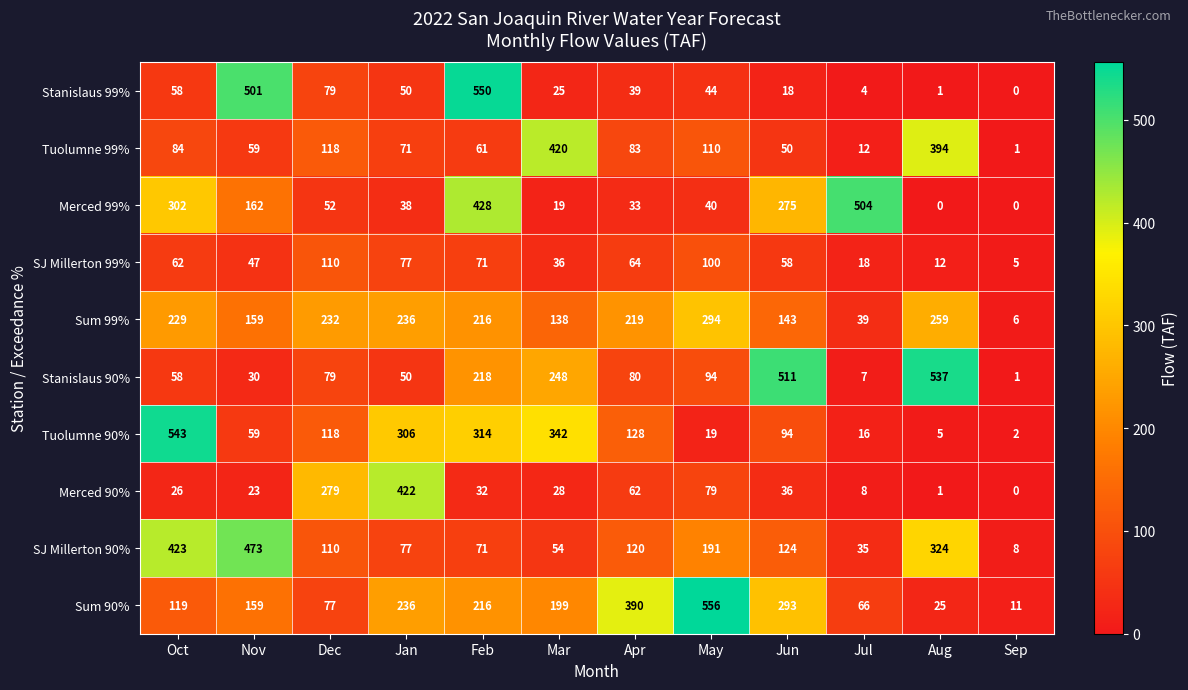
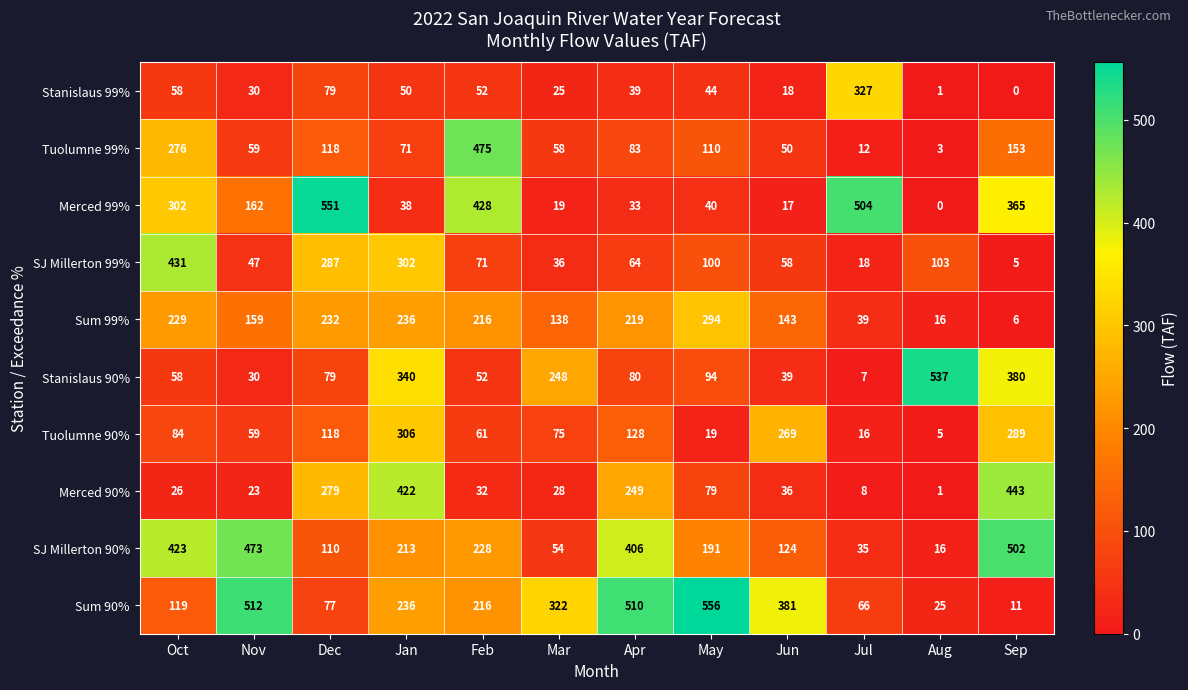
Stanislaus 99%, Nov: 501 -> 30
Stanislaus 99%, Feb: 550 -> 52
Stanislaus 99%, Jul: 4 -> 327
Tuolumne 99%, Oct: 84 -> 276
Tuolumne 99%, Feb: 61 -> 475
Tuolumne 99%, Mar: 420 -> 58
Tuolumne 99%, Aug: 394 -> 3
Tuolumne 99%, Sep: 1 -> 153
Merced 99%, Dec: 52 -> 551
Merced 99%, Jun: 275 -> 17
Merced 99%, Sep: 0 -> 365
SJ Millerton 99%, Oct: 62 -> 431
SJ Millerton 99%, Dec: 110 -> 287
SJ Millerton 99%, Jan: 77 -> 302
SJ Millerton 99%, Aug: 12 -> 103
Sum 99%, Aug: 259 -> 16
Stanislaus 90%, Jan: 50 -> 340
Stanislaus 90%, Feb: 218 -> 52
Stanislaus 90%, Jun: 511 -> 39
Stanislaus 90%, Sep: 1 -> 380
Tuolumne 90%, Oct: 543 -> 84
Tuolumne 90%, Feb: 314 -> 61
Tuolumne 90%, Mar: 342 -> 75
Tuolumne 90%, Jun: 94 -> 269
Tuolumne 90%, Sep: 2 -> 289
Merced 90%, Apr: 62 -> 249
Merced 90%, Sep: 0 -> 443
SJ Millerton 90%, Jan: 77 -> 213
SJ Millerton 90%, Feb: 71 -> 228
SJ Millerton 90%, Apr: 120 -> 406
SJ Millerton 90%, Aug: 324 -> 16
SJ Millerton 90%, Sep: 8 -> 502
Sum 90%, Nov: 159 -> 512
Sum 90%, Mar: 199 -> 322
Sum 90%, Apr: 390 -> 510
Sum 90%, Jun: 293 -> 381
